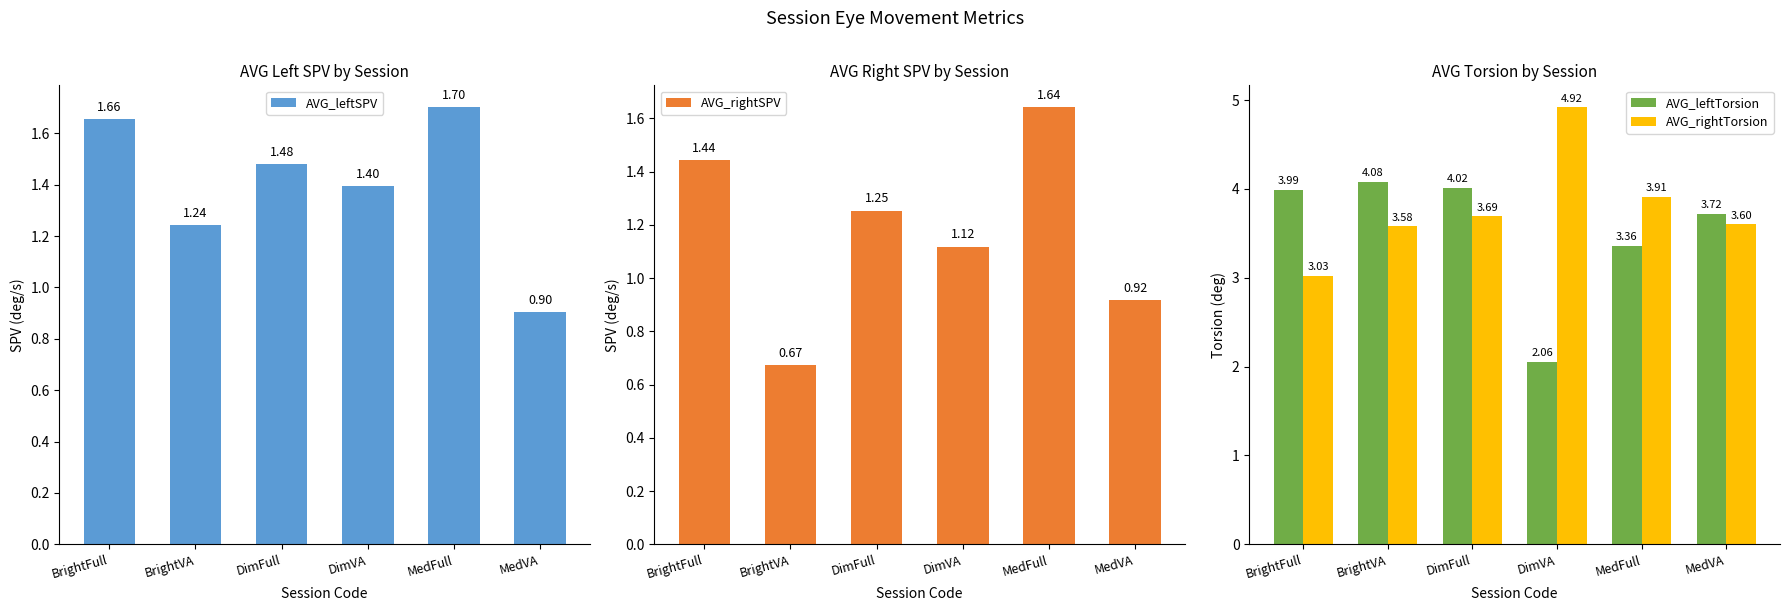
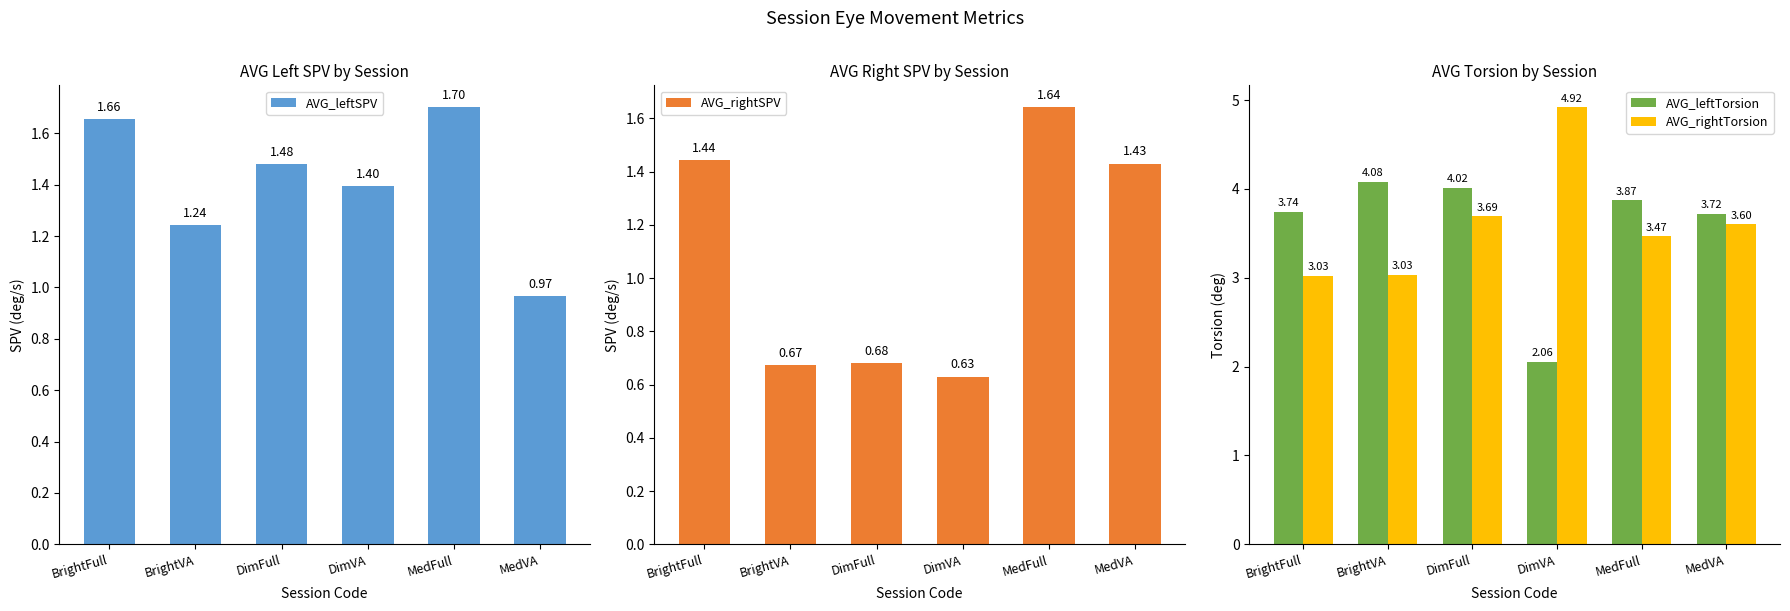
AVG Left SPV by Session, MedVA: 0.90 -> 0.97
AVG Right SPV by Session, DimFull: 1.25 -> 0.68
AVG Right SPV by Session, DimVA: 1.12 -> 0.63
AVG Right SPV by Session, MedVA: 0.92 -> 1.43
AVG Torsion by Session, AVG_leftTorsion, BrightFull: 3.99 -> 3.74
AVG Torsion by Session, AVG_rightTorsion, BrightVA: 3.58 -> 3.03
AVG Torsion by Session, AVG_leftTorsion, MedFull: 3.36 -> 3.87
AVG Torsion by Session, AVG_rightTorsion, MedFull: 3.91 -> 3.47
